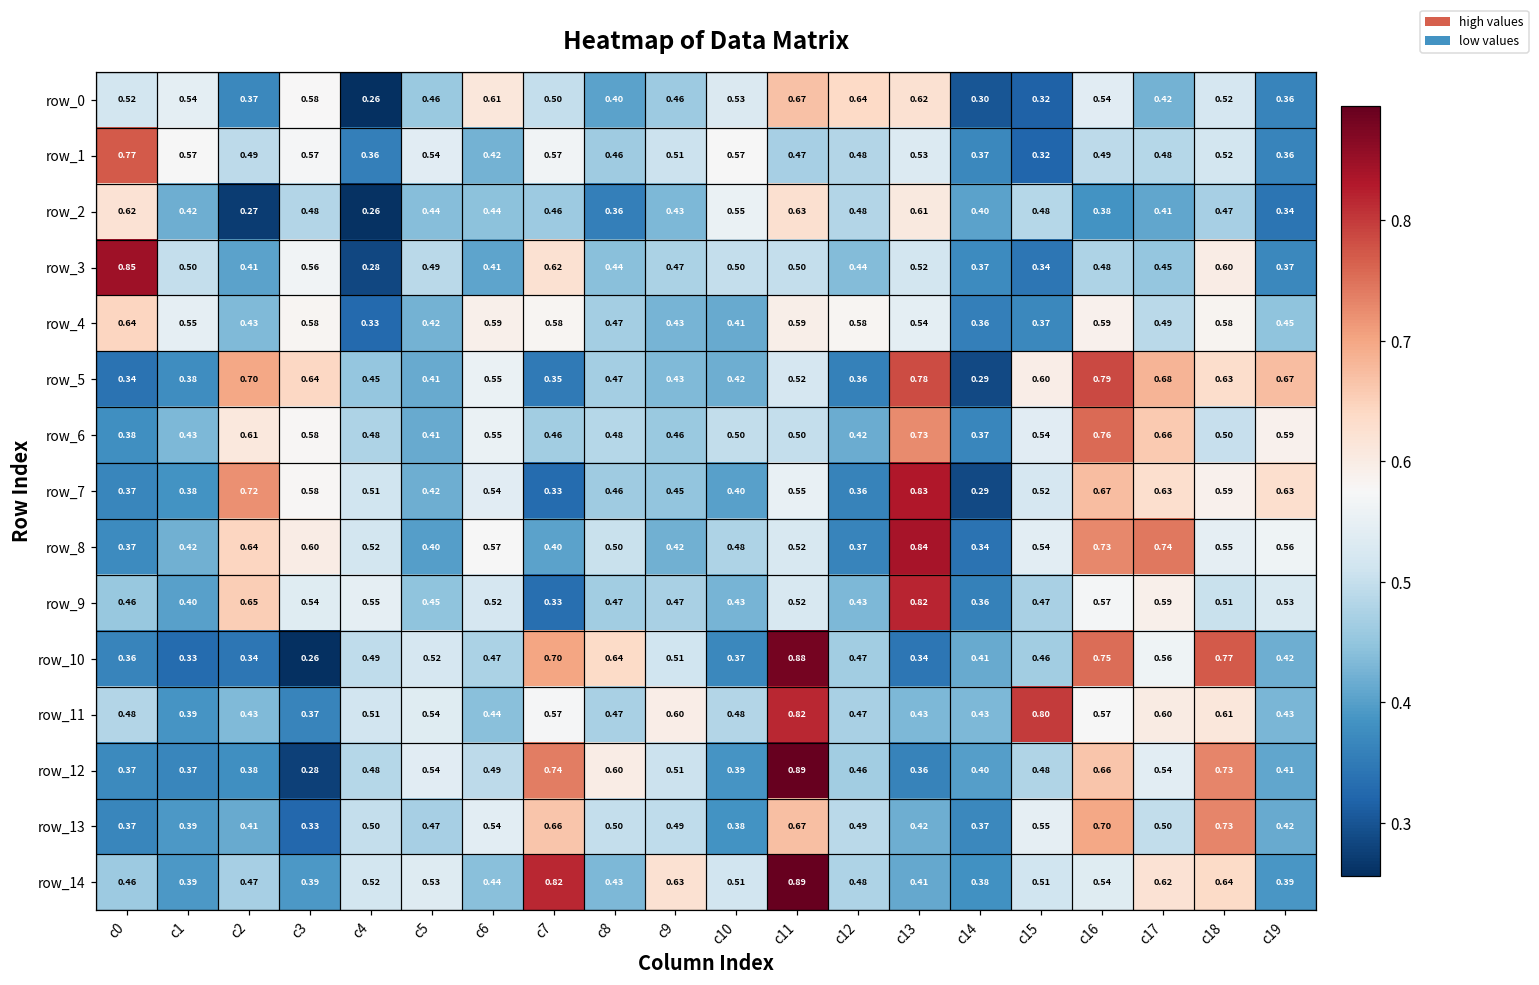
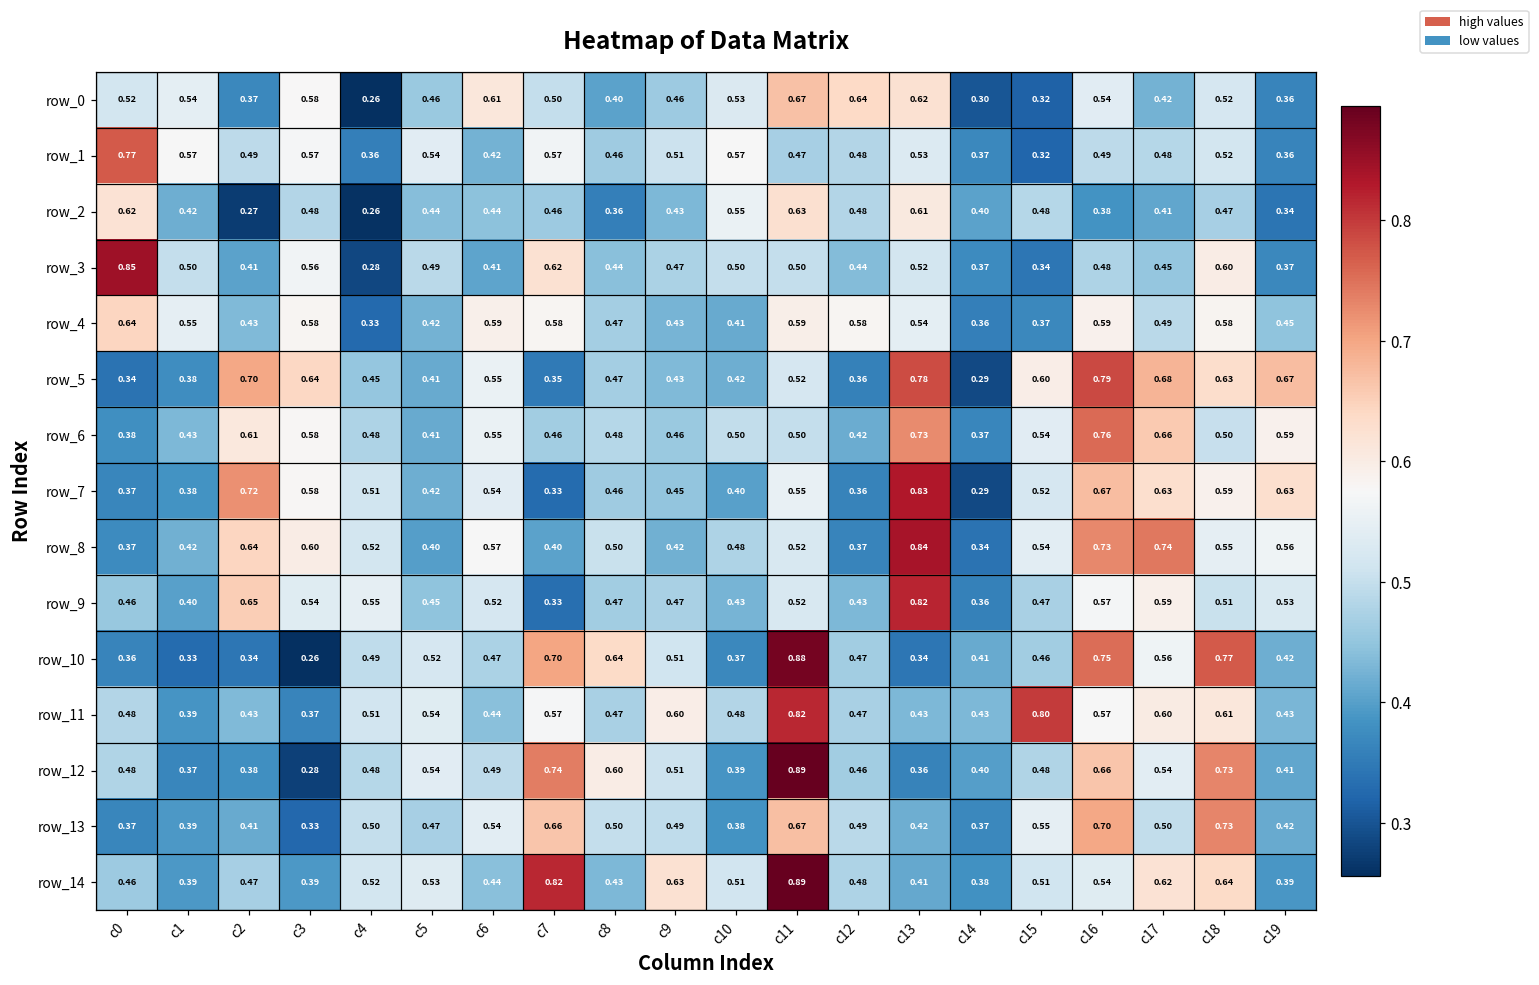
row_12, c0: 0.37 -> 0.48
